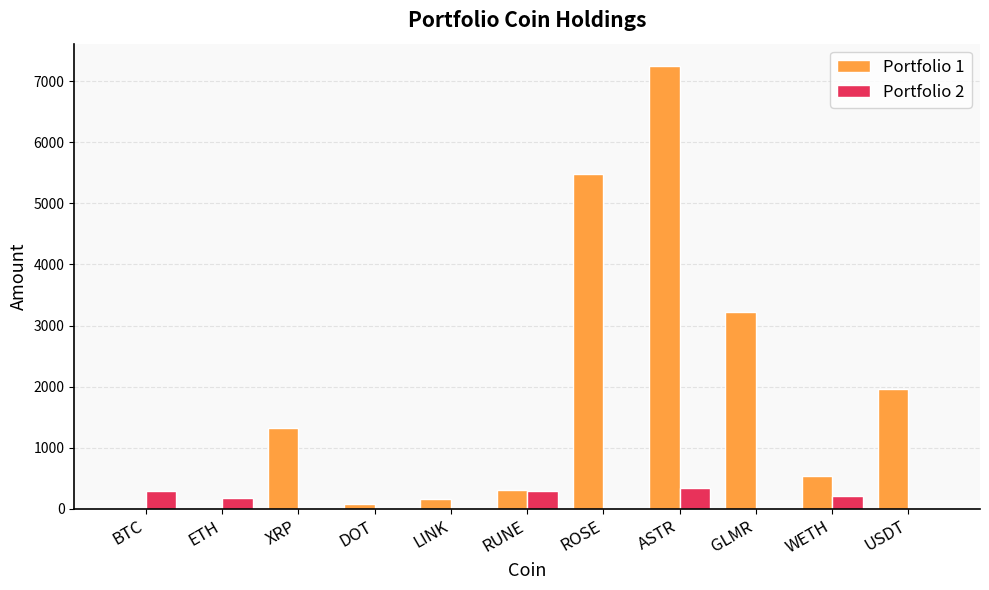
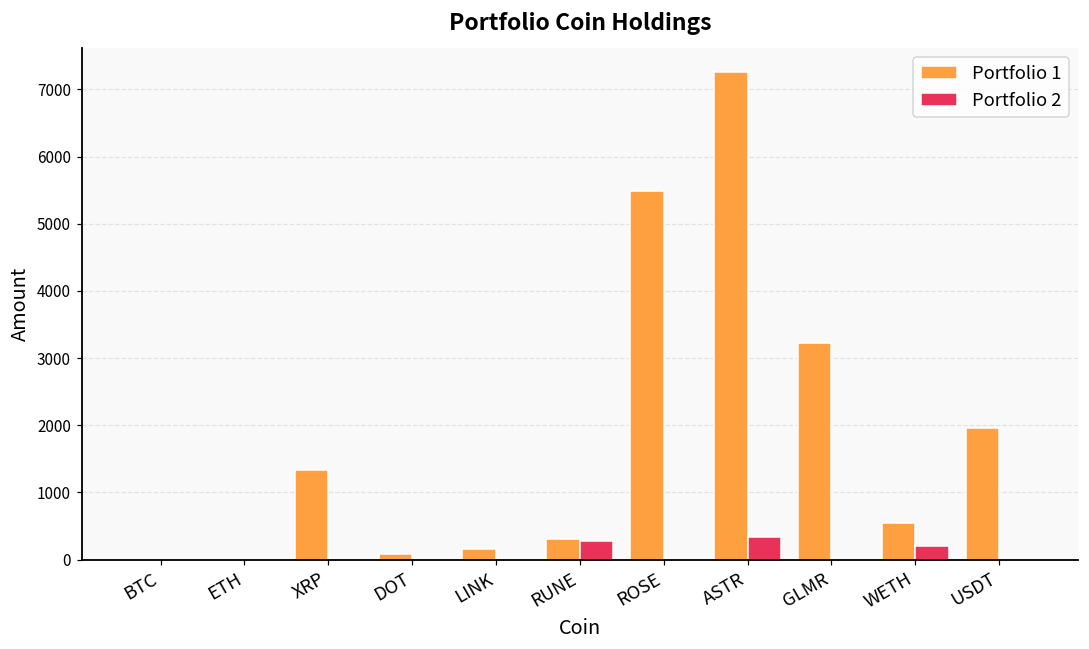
Portfolio 2, BTC: 300 -> 0
Portfolio 2, ETH: 200 -> 0
